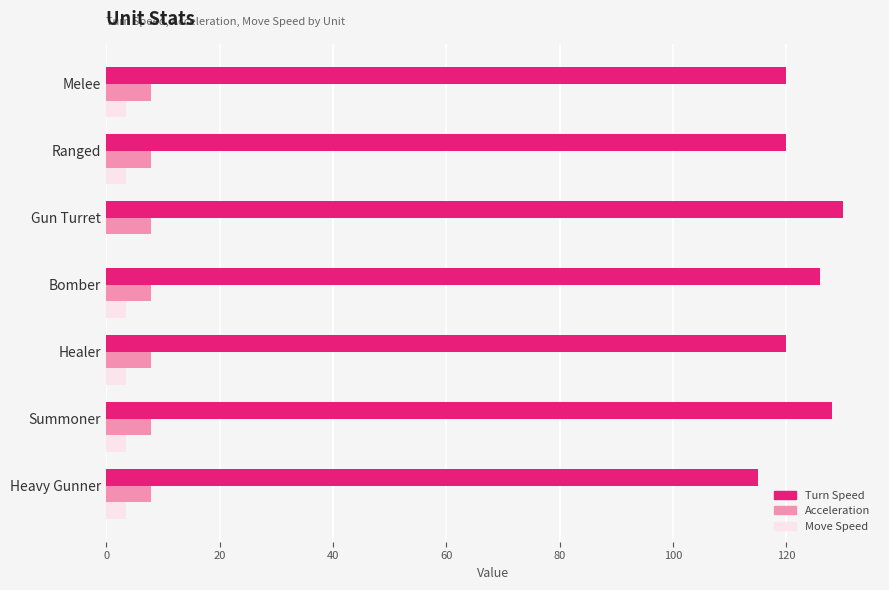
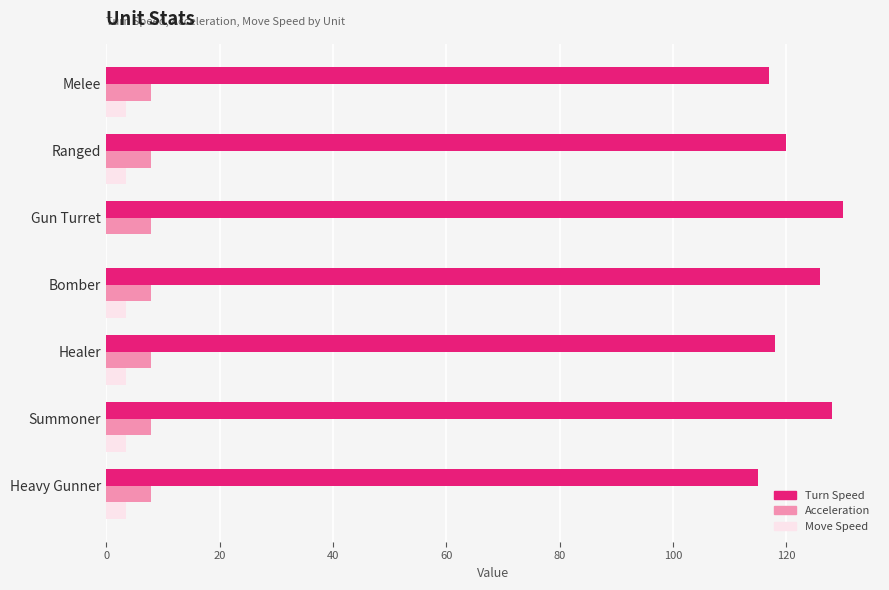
Turn Speed, Melee: 120 -> 117
Turn Speed, Healer: 120 -> 118
